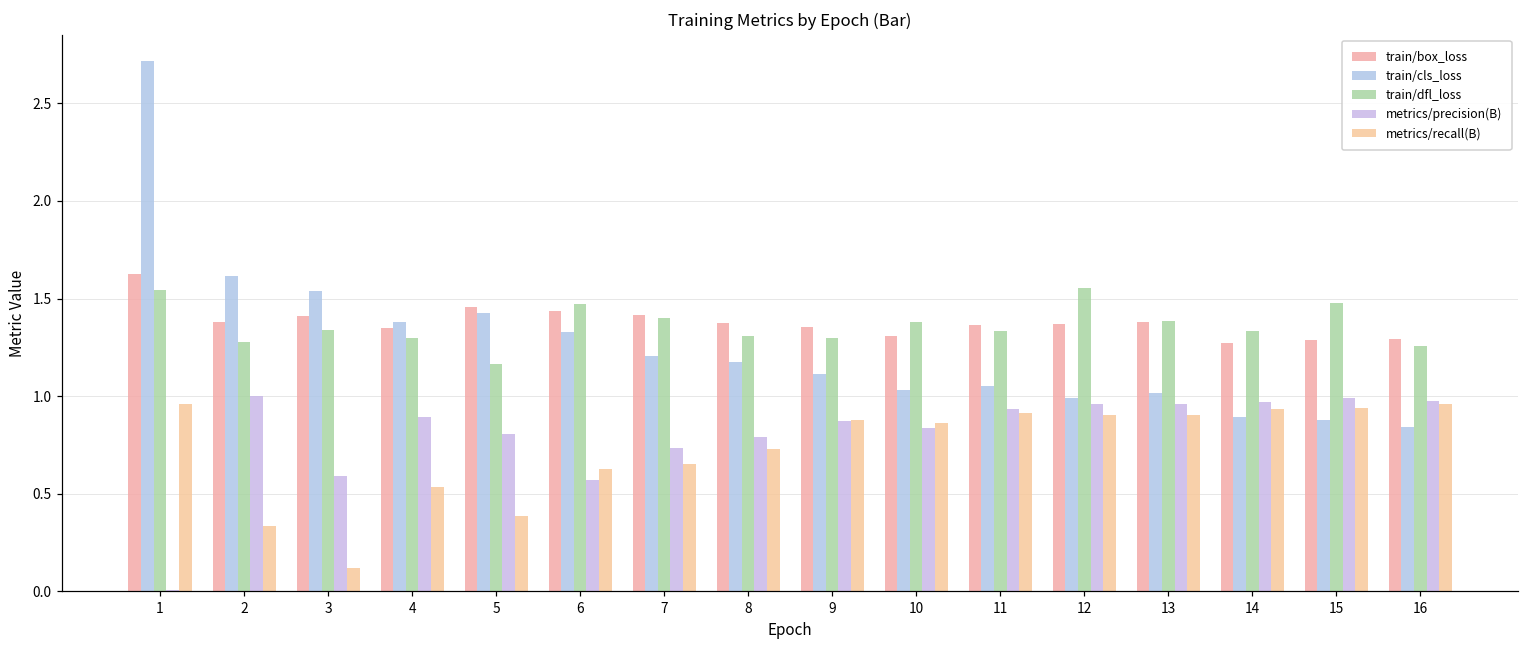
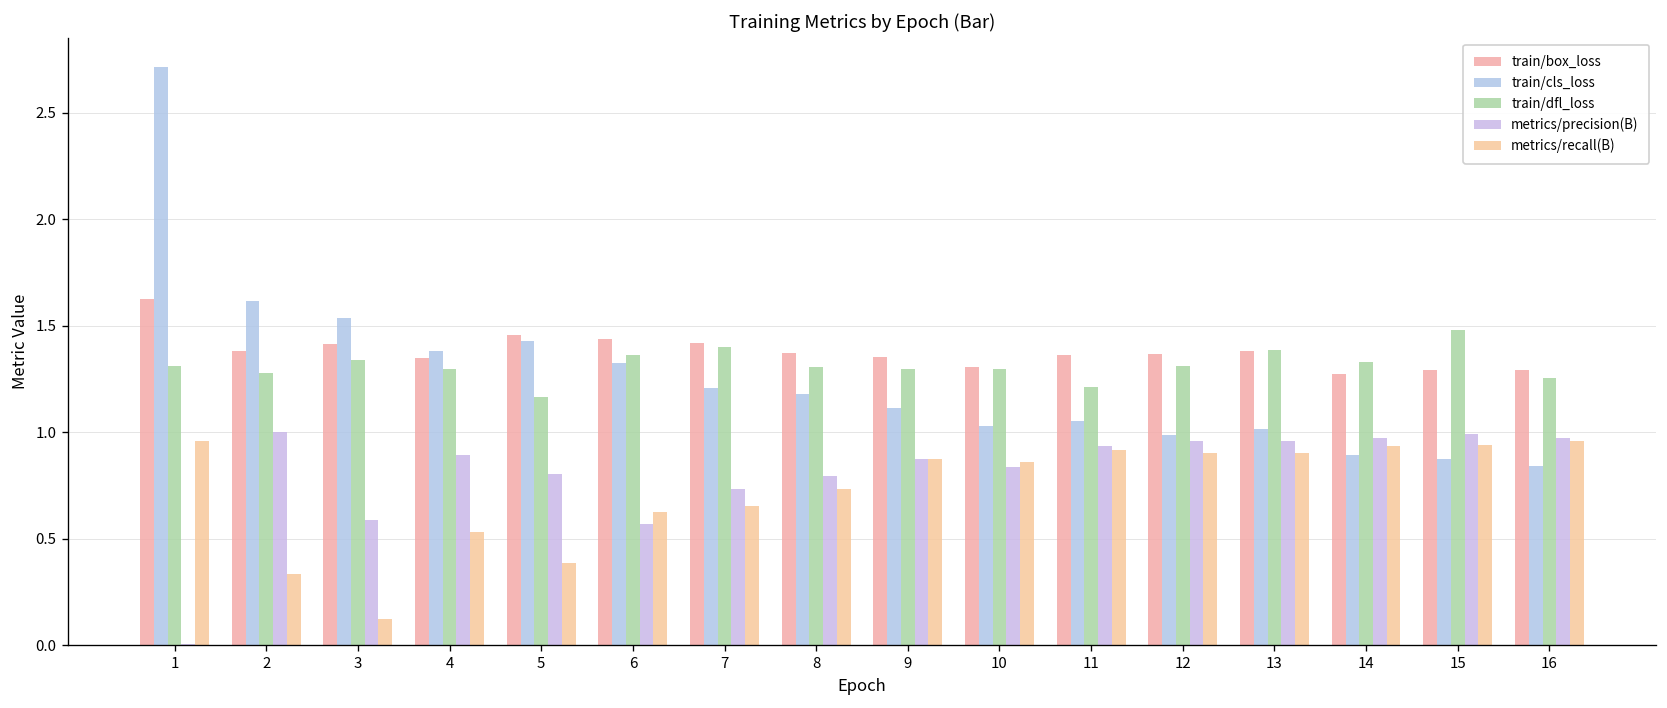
train/dfl_loss, 1: 1.54 -> 1.31
train/dfl_loss, 6: 1.47 -> 1.36
train/dfl_loss, 10: 1.38 -> 1.30
train/dfl_loss, 11: 1.34 -> 1.21
train/dfl_loss, 12: 1.55 -> 1.31
